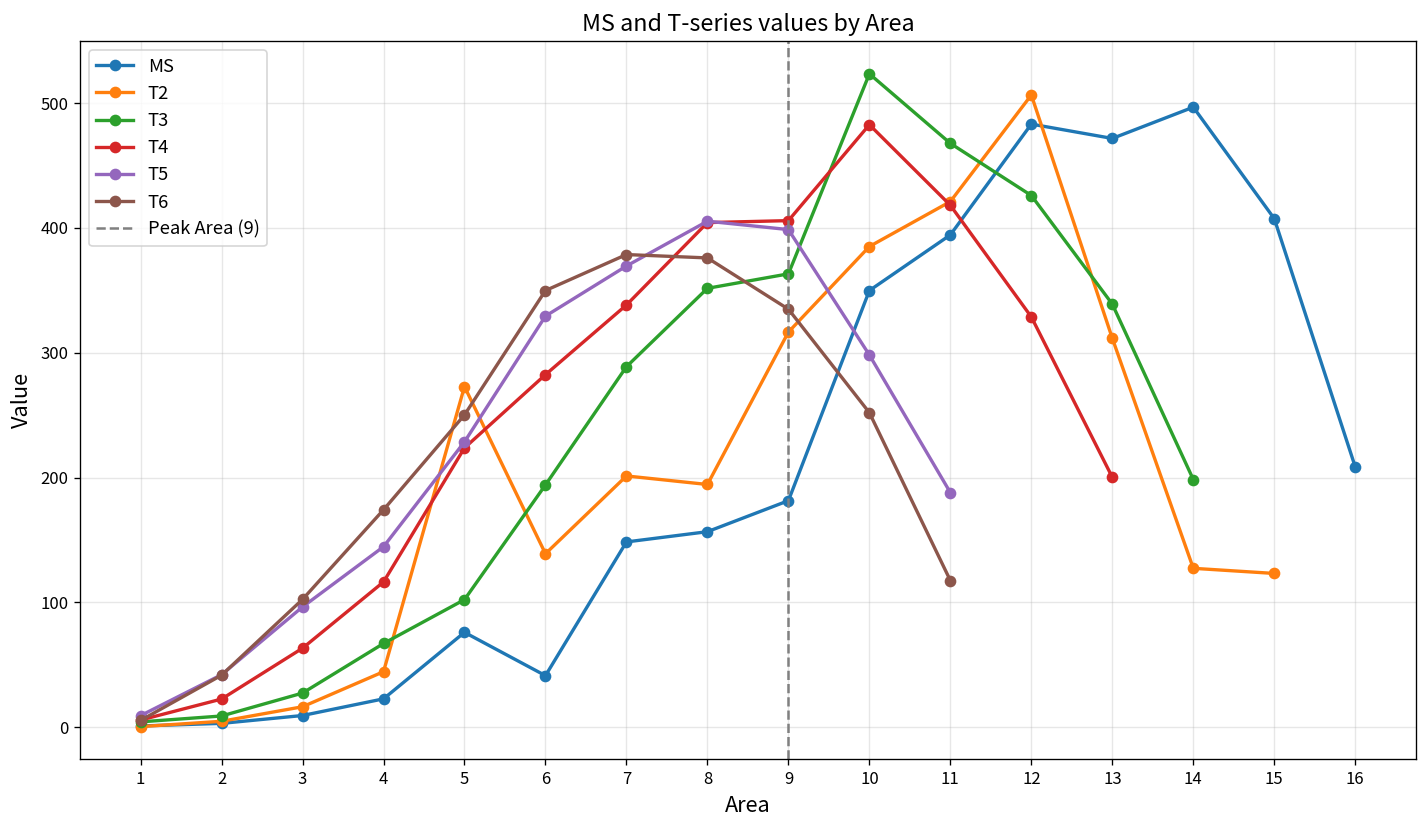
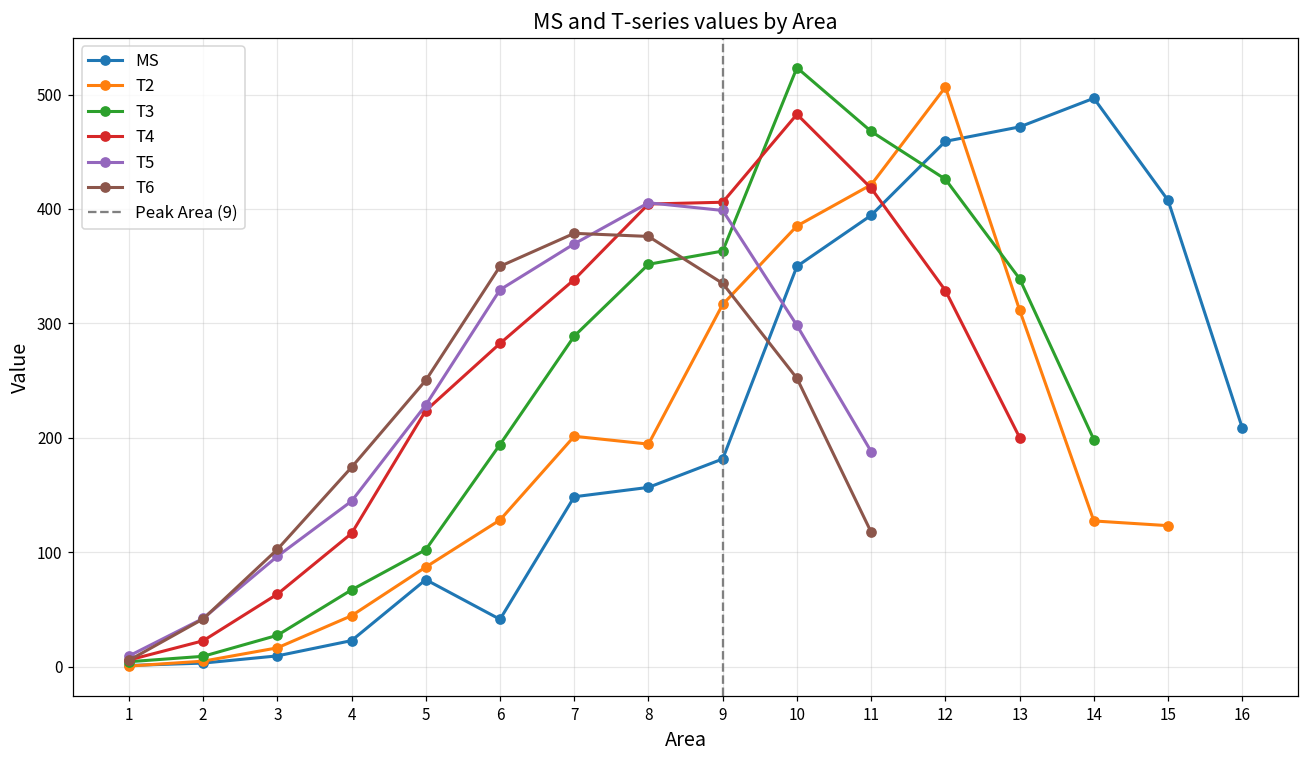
T2, 5: 273 -> 87
T2, 6: 139 -> 128
MS, 12: 483 -> 459
